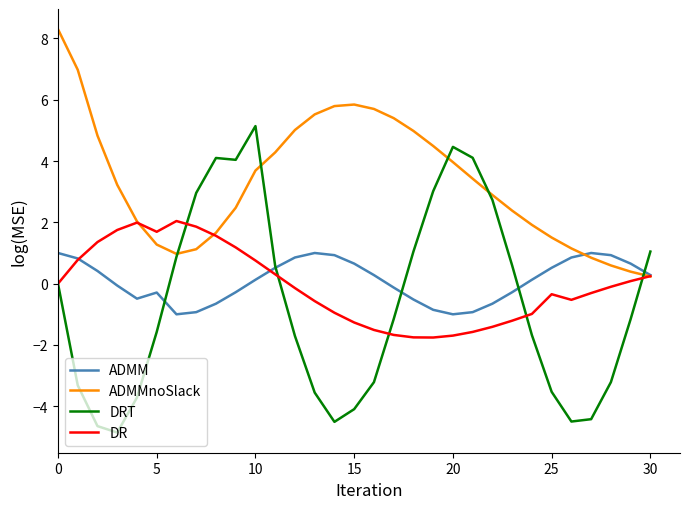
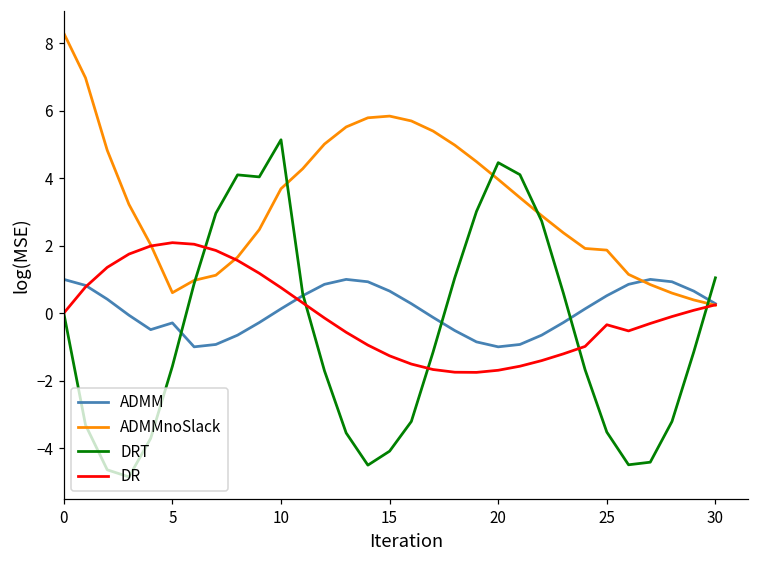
ADMMnoSlack, 5: 1.3 -> 0.6
DR, 5: 1.7 -> 2.1
ADMMnoSlack, 25: 1.5 -> 1.9
